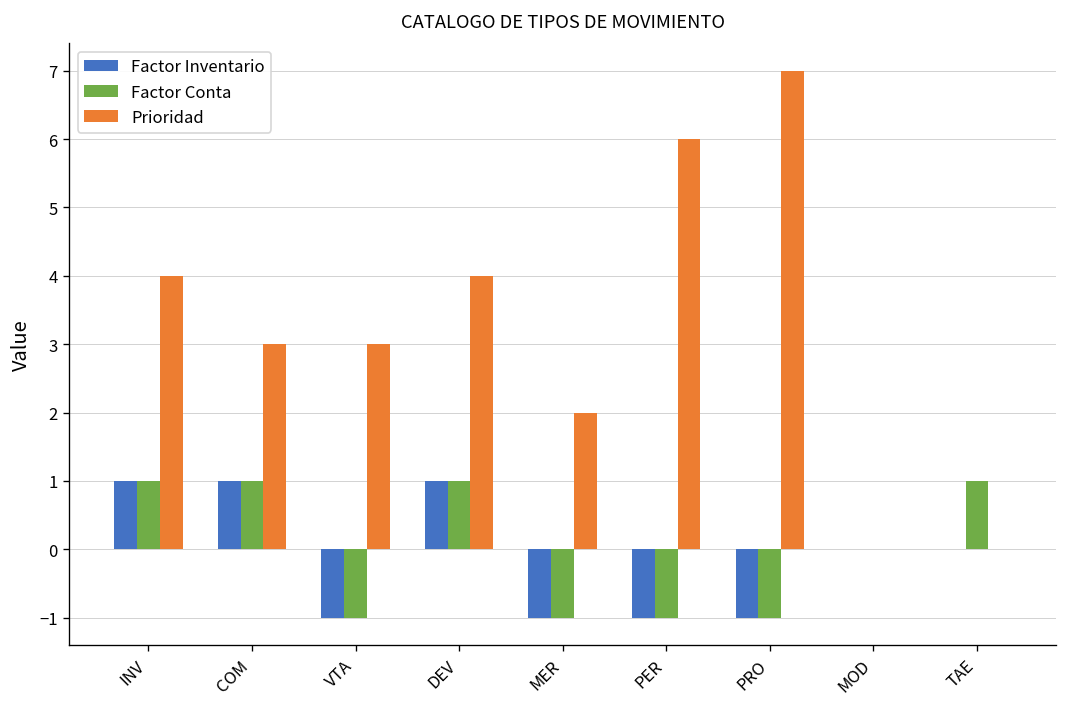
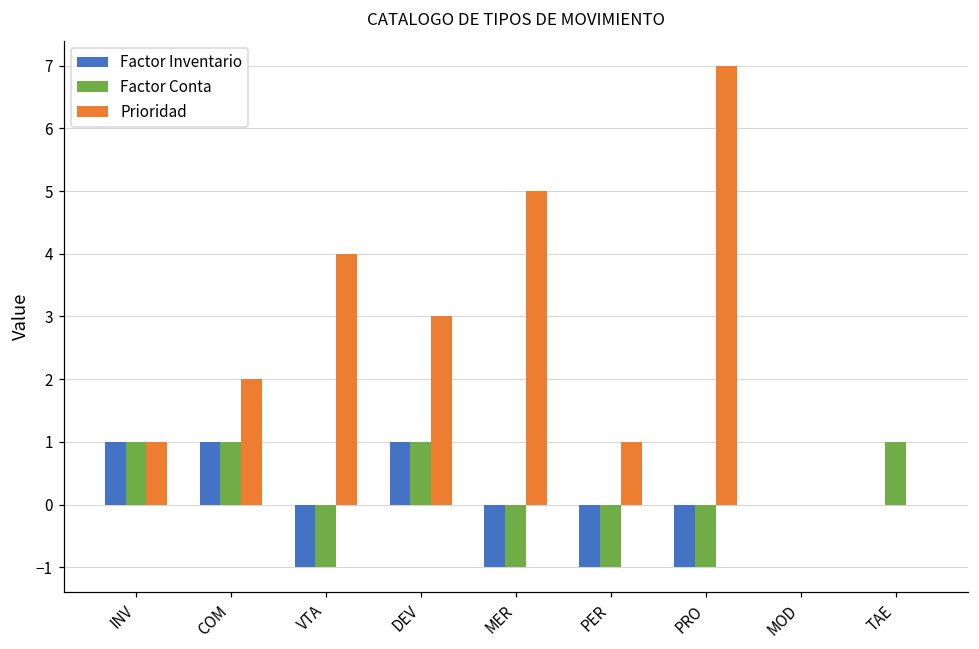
Prioridad, INV: 4 -> 1
Prioridad, COM: 3 -> 2
Prioridad, VTA: 3 -> 4
Prioridad, DEV: 4 -> 3
Prioridad, MER: 2 -> 5
Prioridad, PER: 6 -> 1
